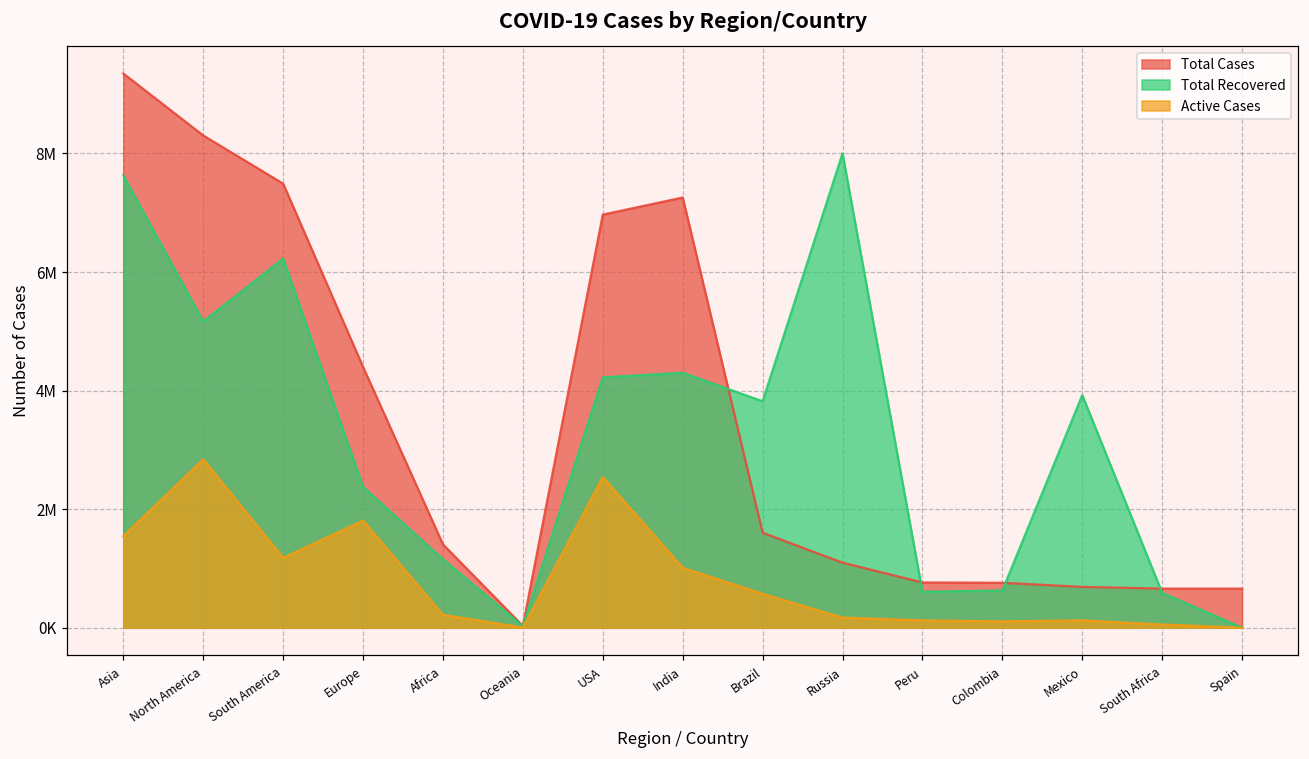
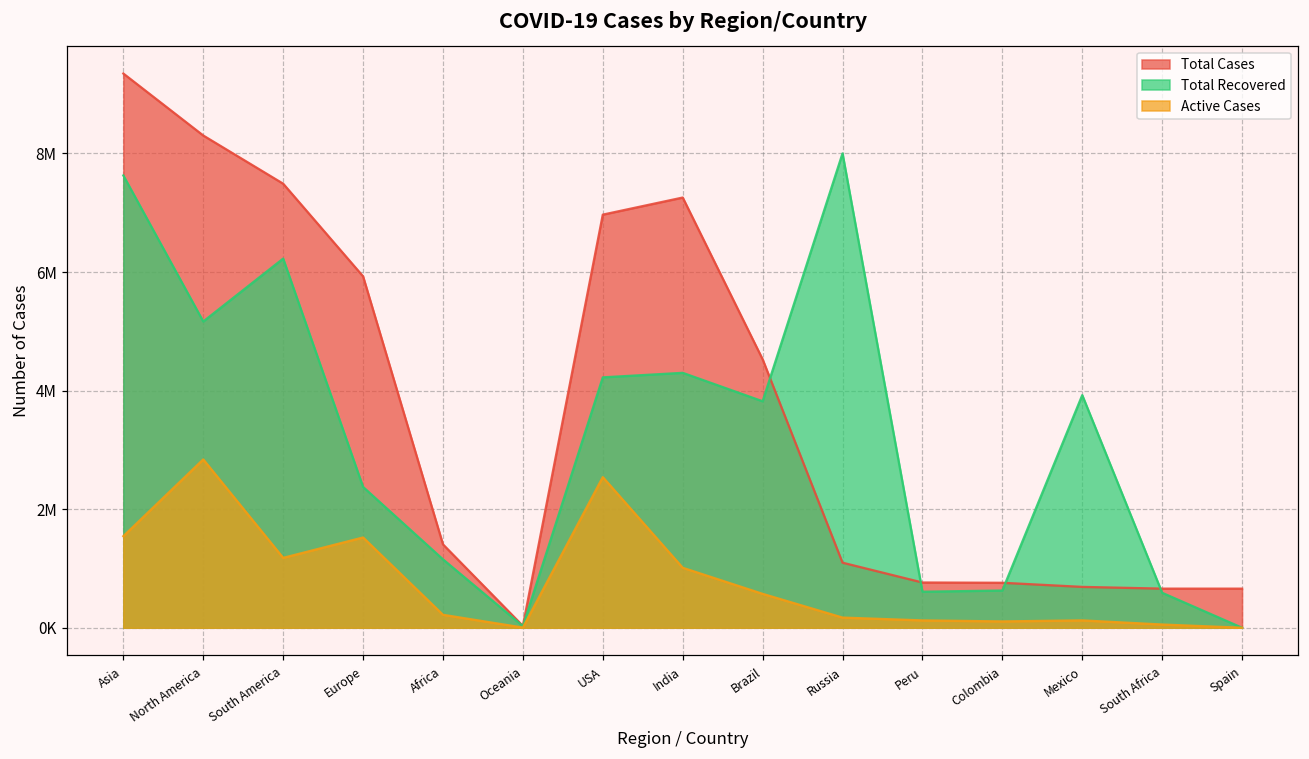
Total Cases, Europe: 4400000 -> 5900000
Active Cases, Europe: 1800000 -> 1500000
Total Cases, Brazil: 1600000 -> 4500000
